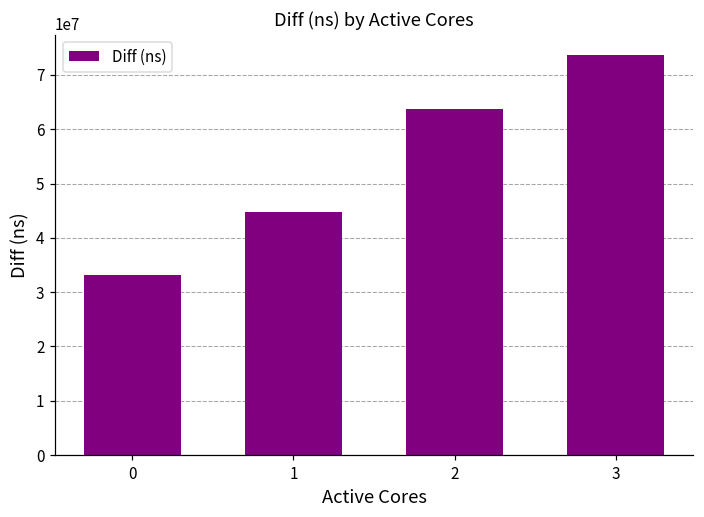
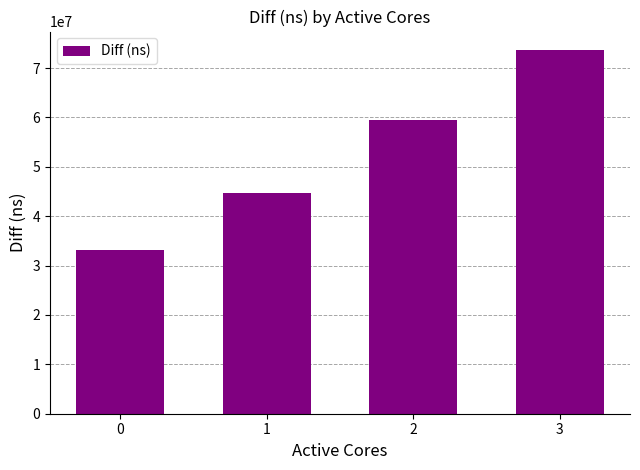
2: 64000000 -> 60000000
